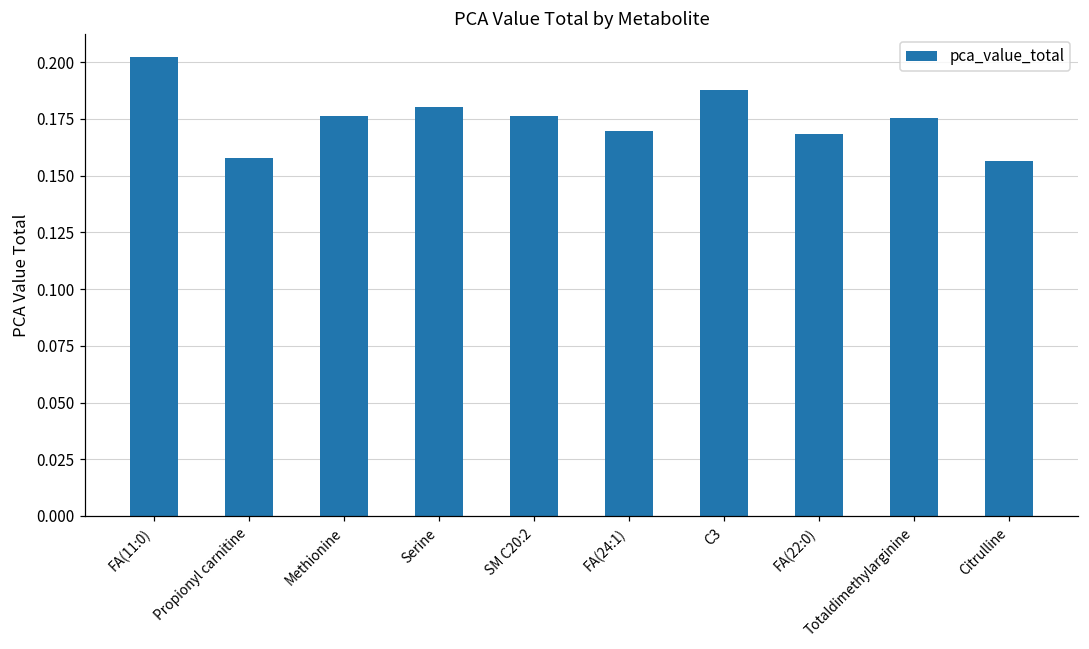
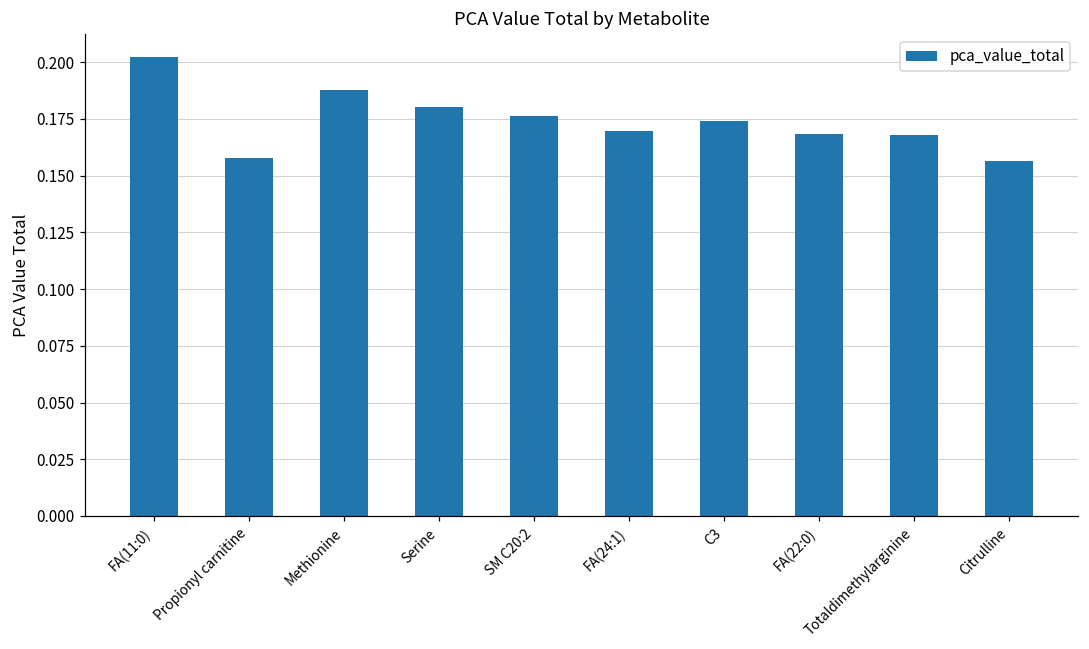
Methionine: 0.176 -> 0.188
C3: 0.188 -> 0.174
Totaldimethylarginine: 0.176 -> 0.168
